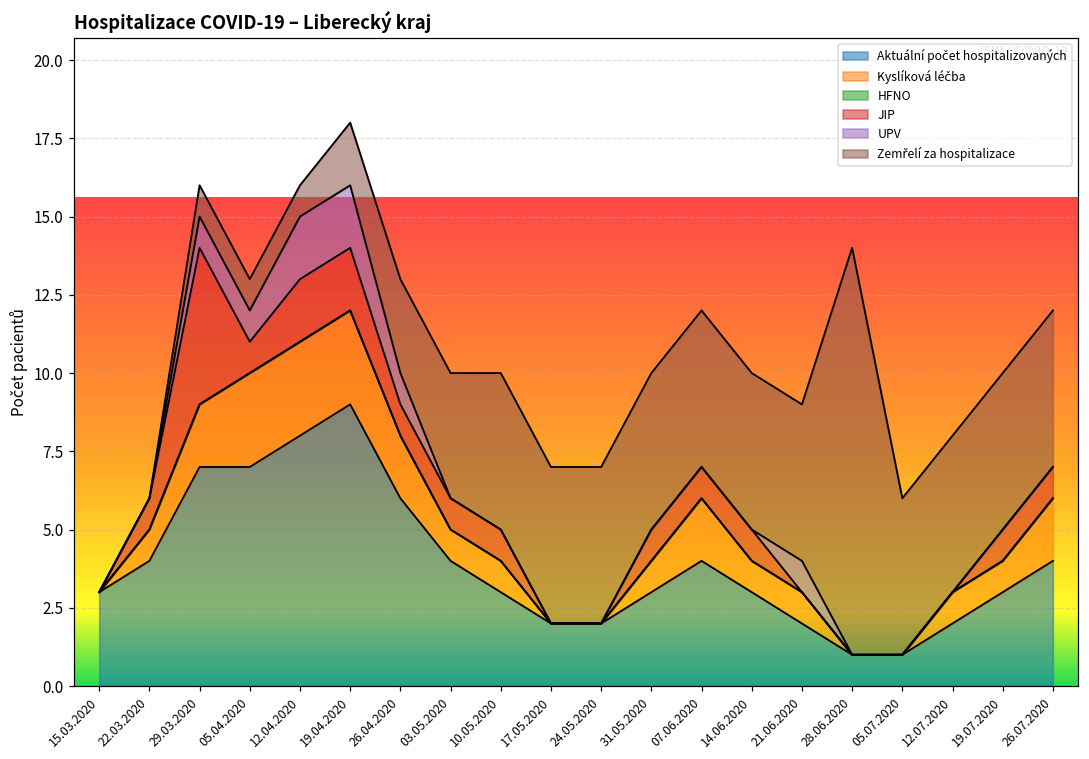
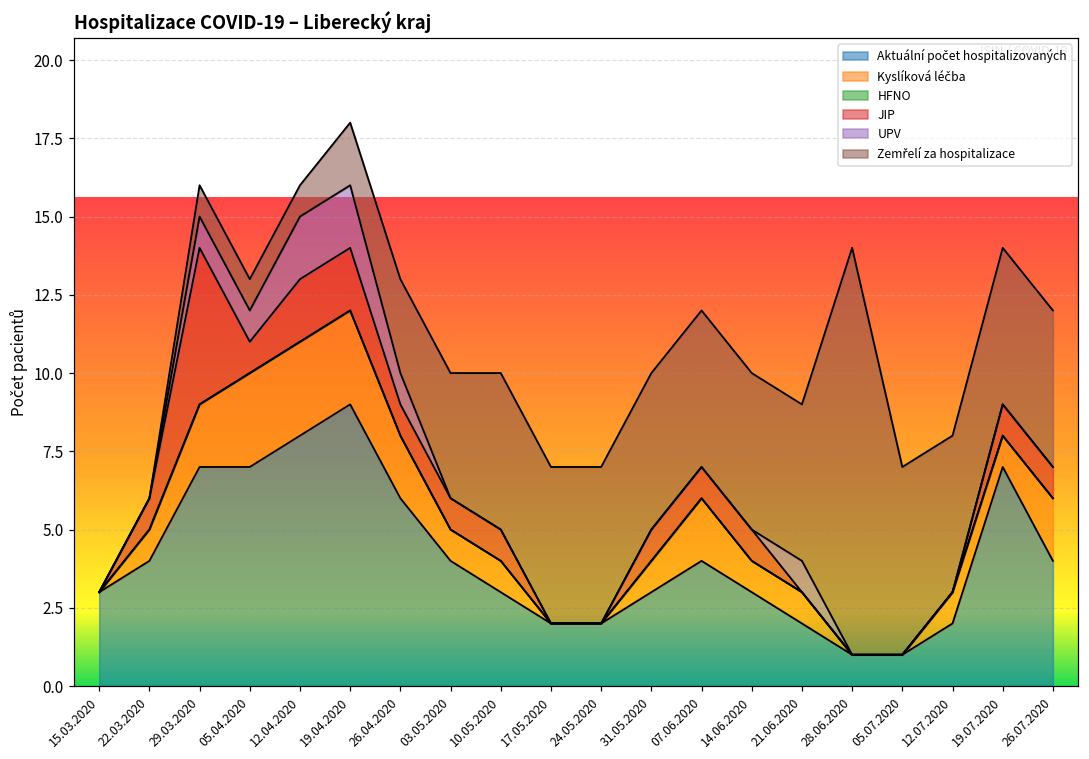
Zemřelí za hospitalizace, 05.07.2020: 5 -> 6
Aktuální počet hospitalizovaných, 19.07.2020: 3 -> 7
